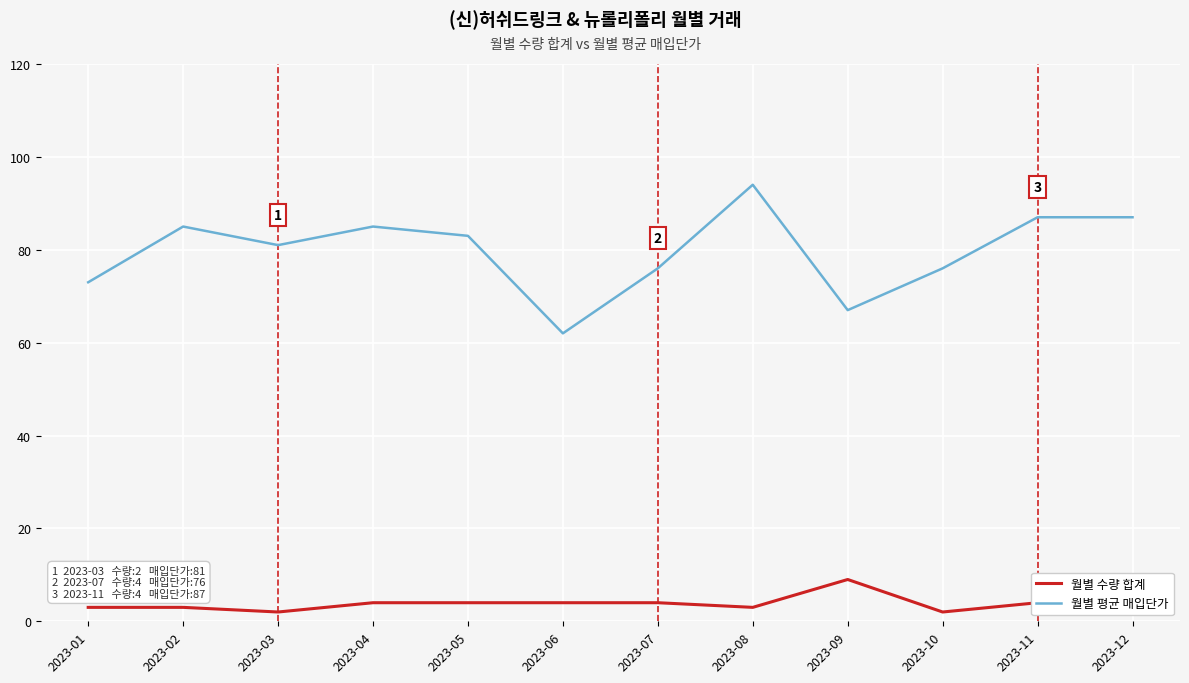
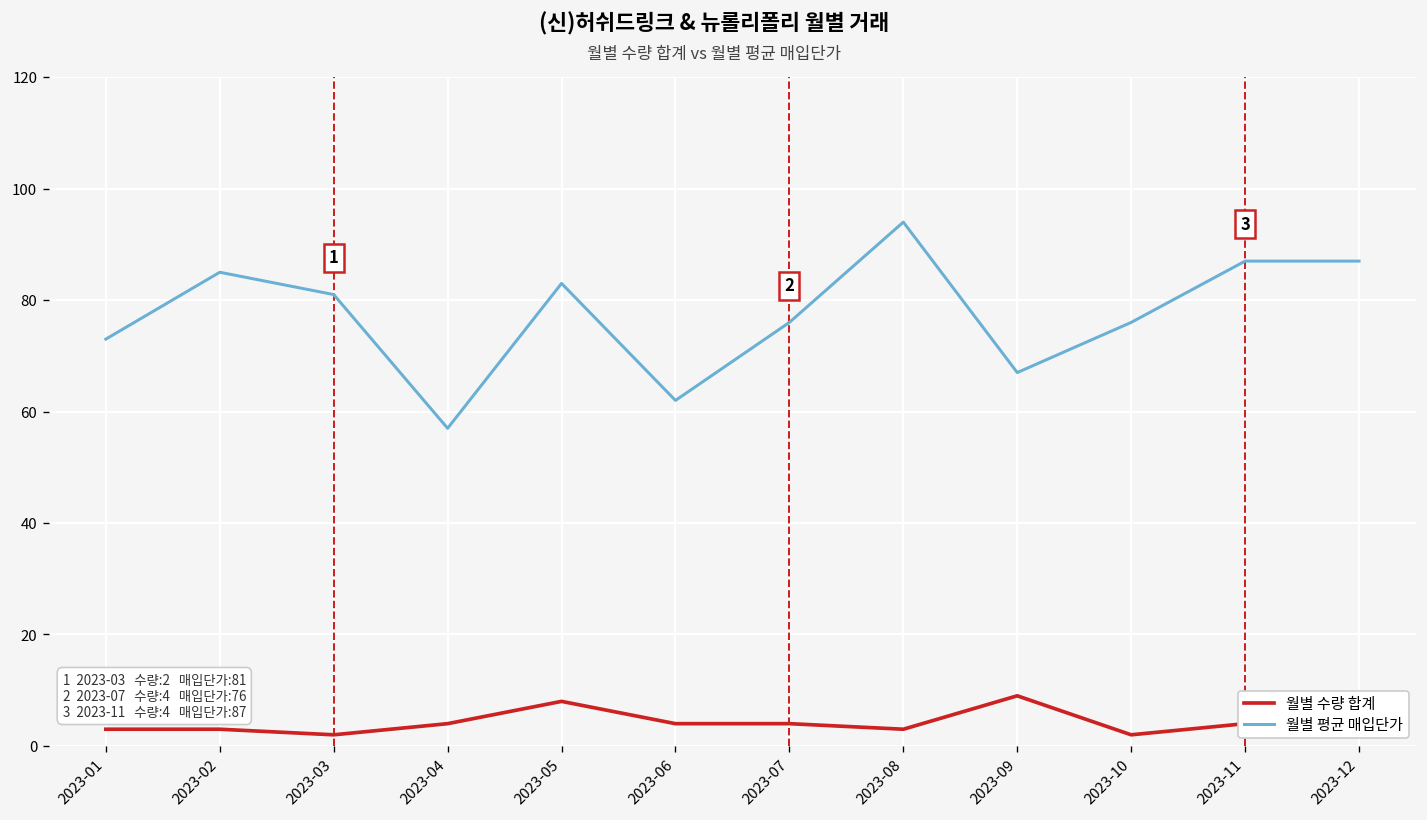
월별 평균 매입단가, 2023-04: 85 -> 57
월별 수량 합계, 2023-05: 4 -> 8
